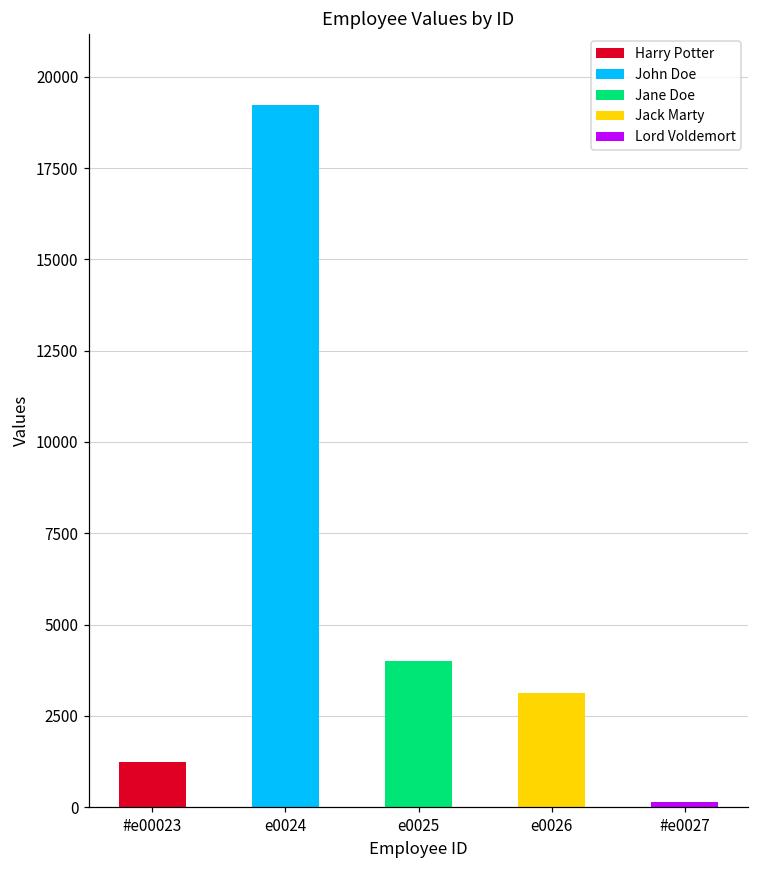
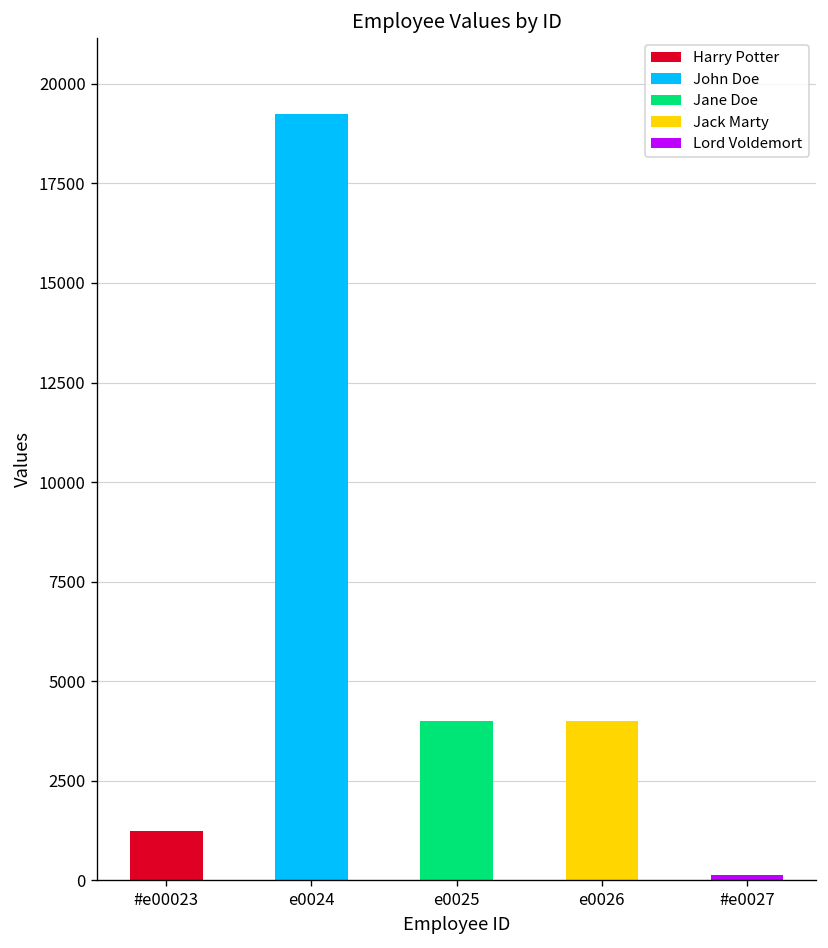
e0026: 3100 -> 4000
